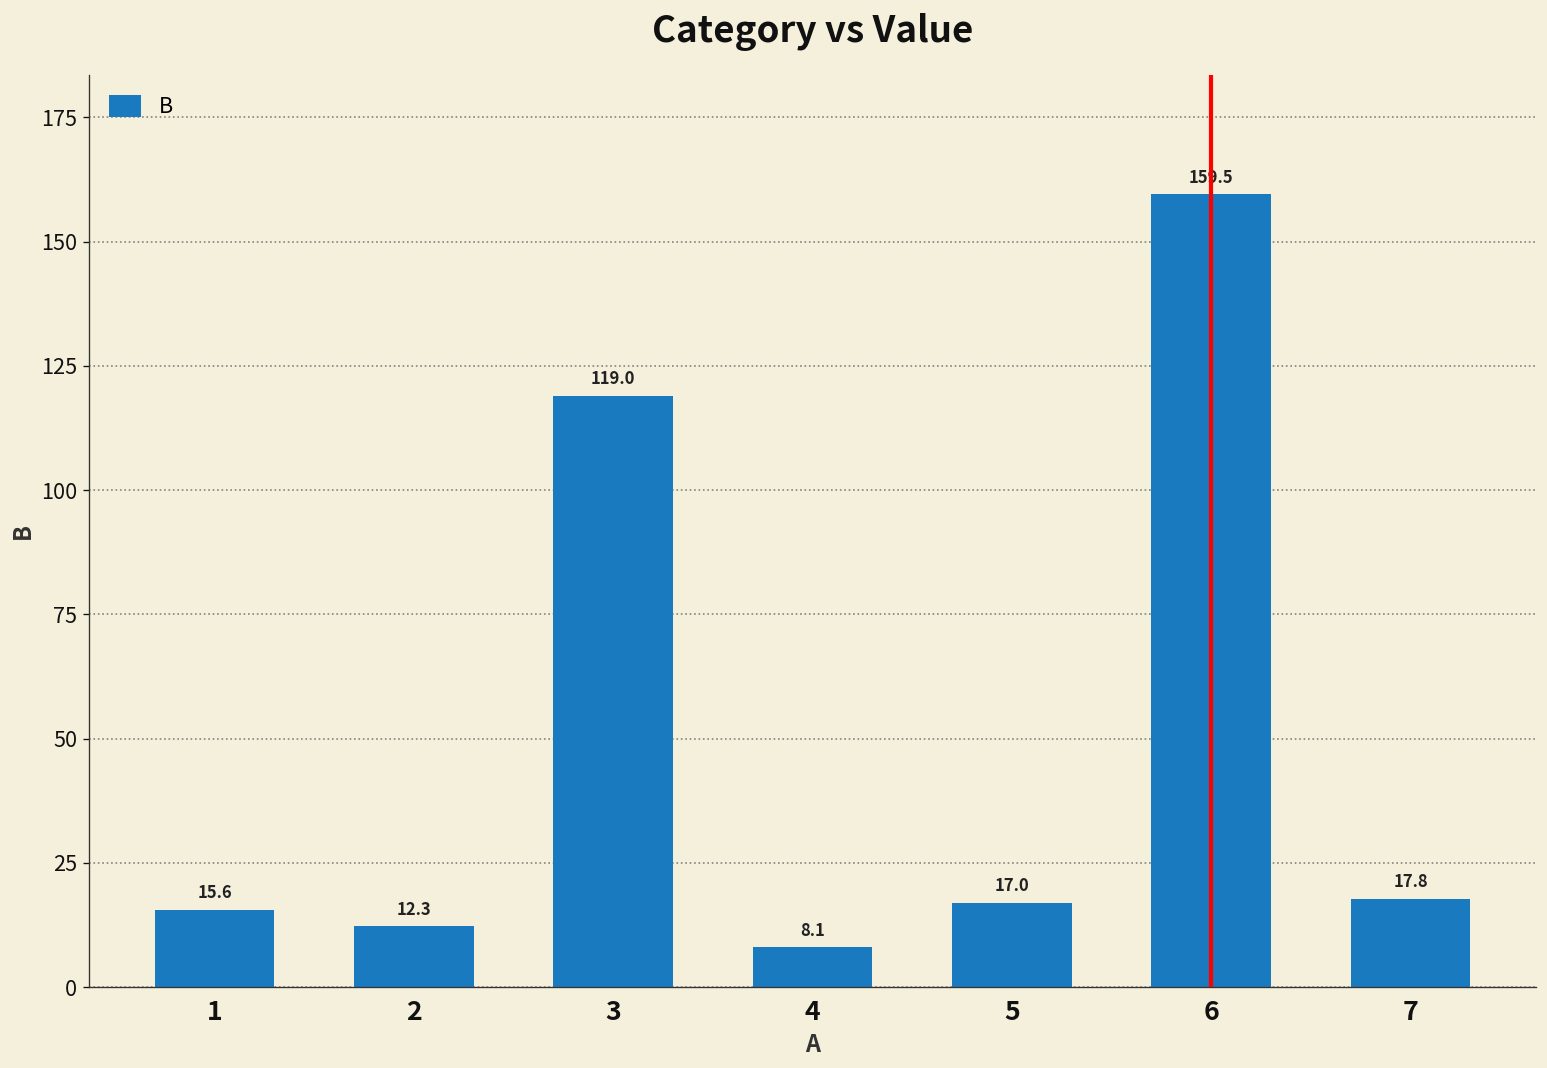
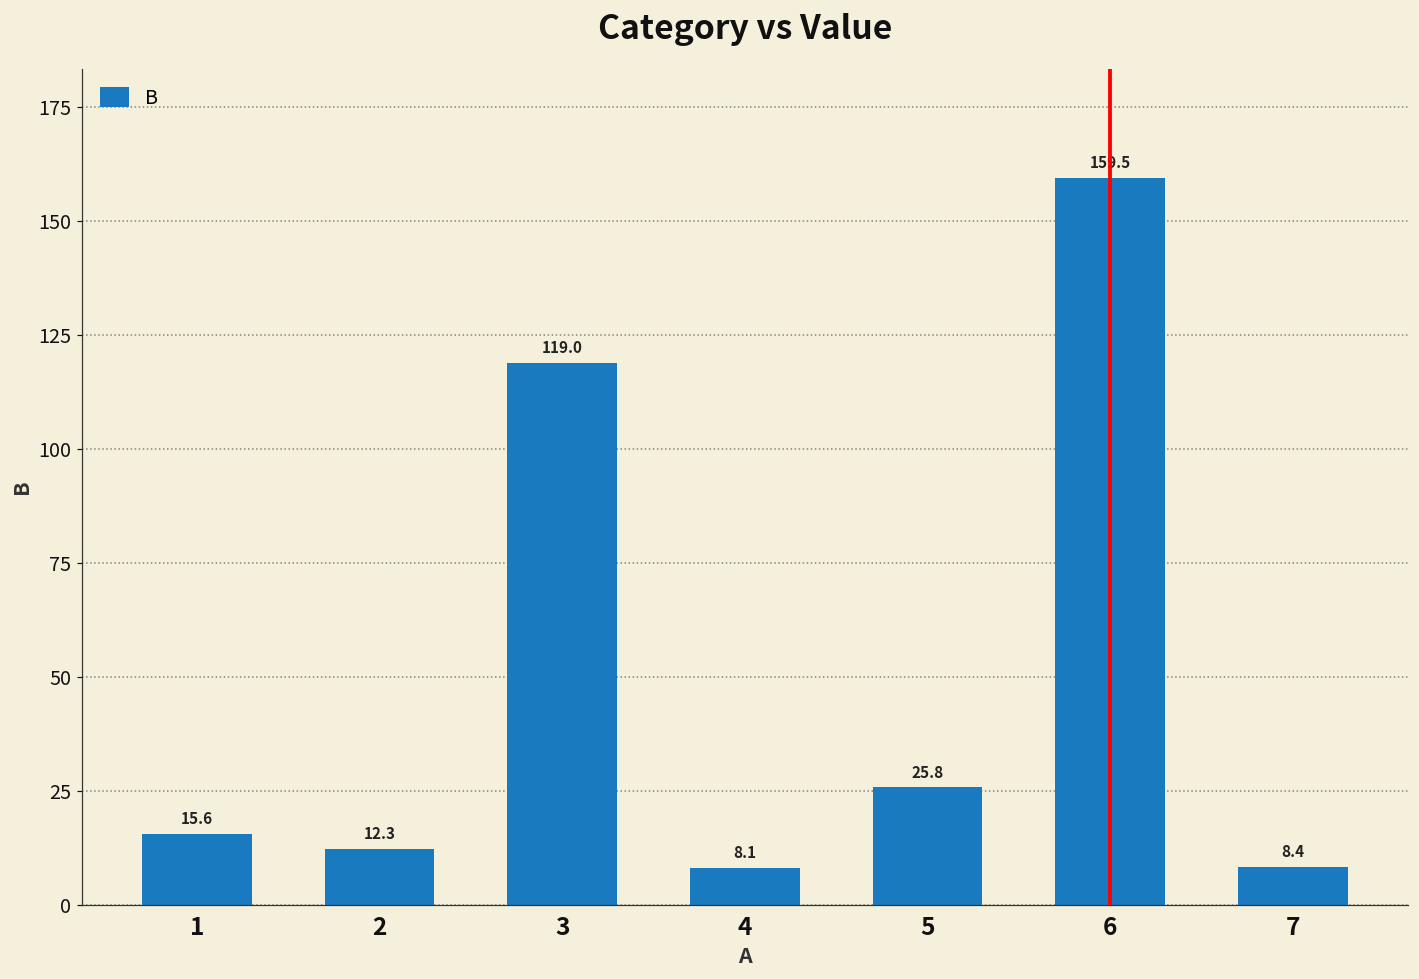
5: 17.0 -> 25.8
7: 17.8 -> 8.4
